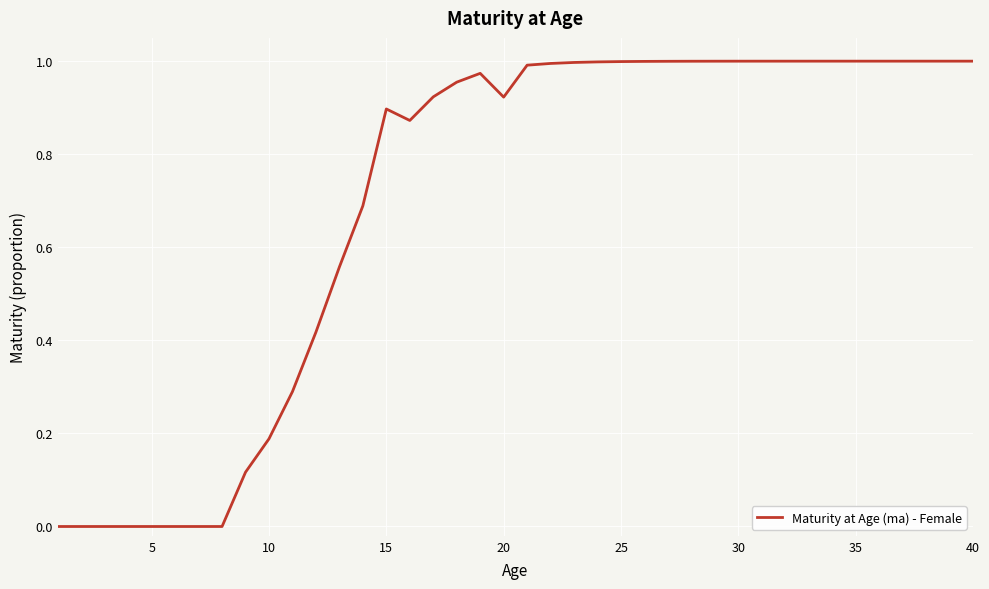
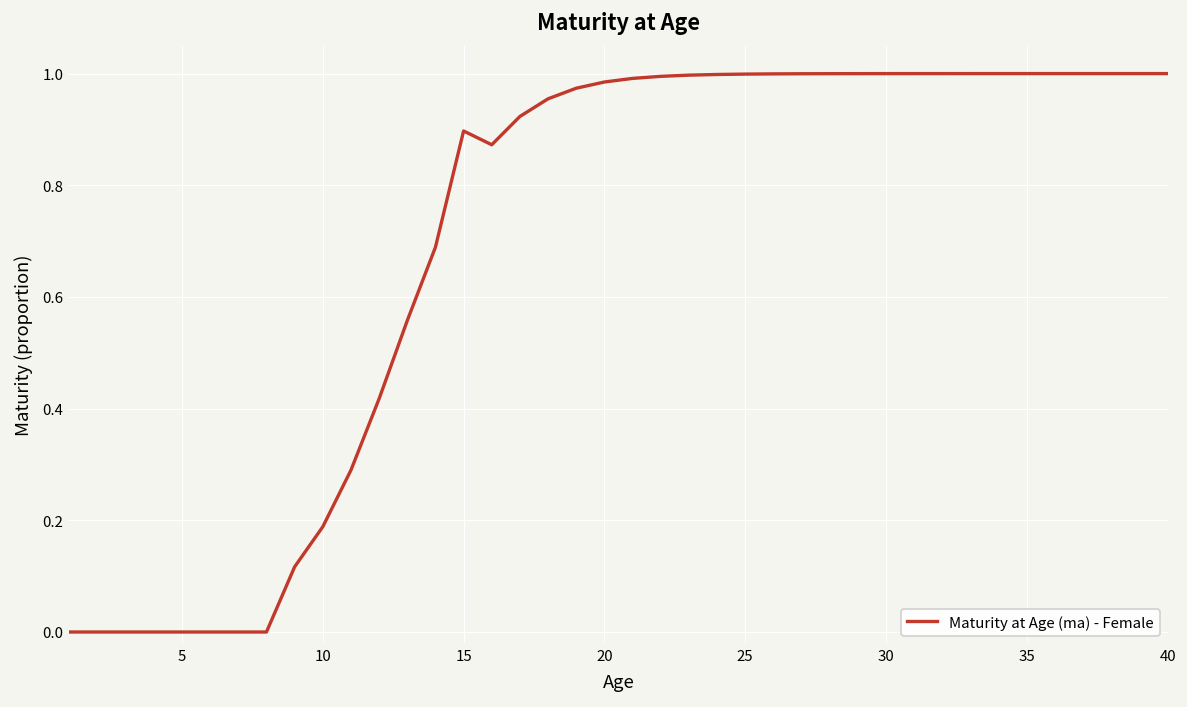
20: 0.92 -> 0.98
